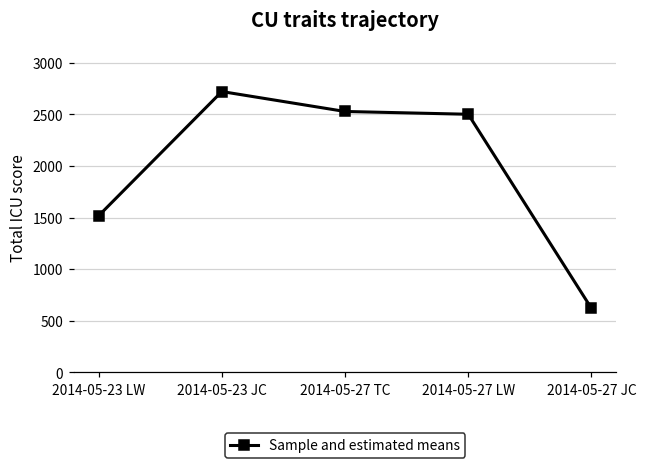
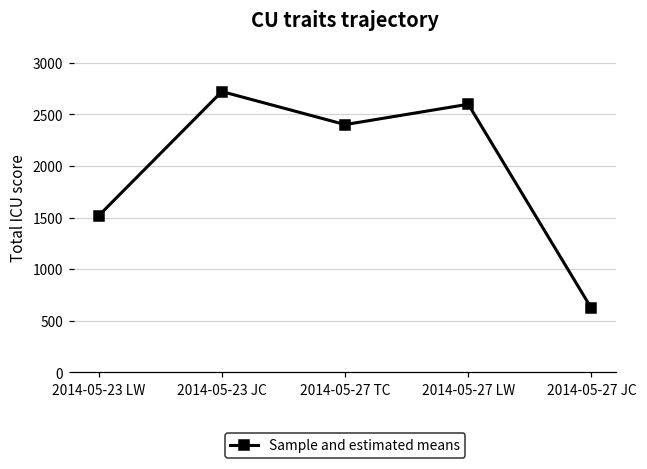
2014-05-27 TC: 2500 -> 2400
2014-05-27 LW: 2500 -> 2600
